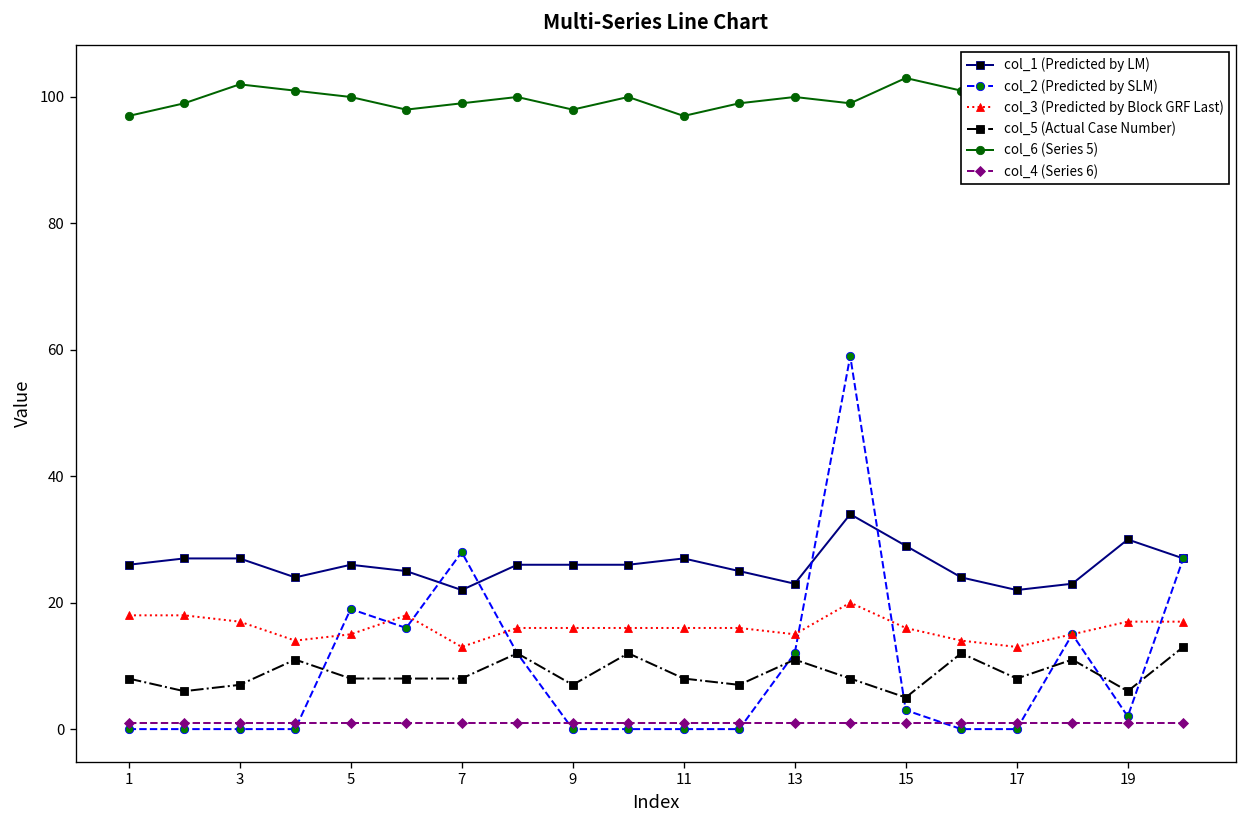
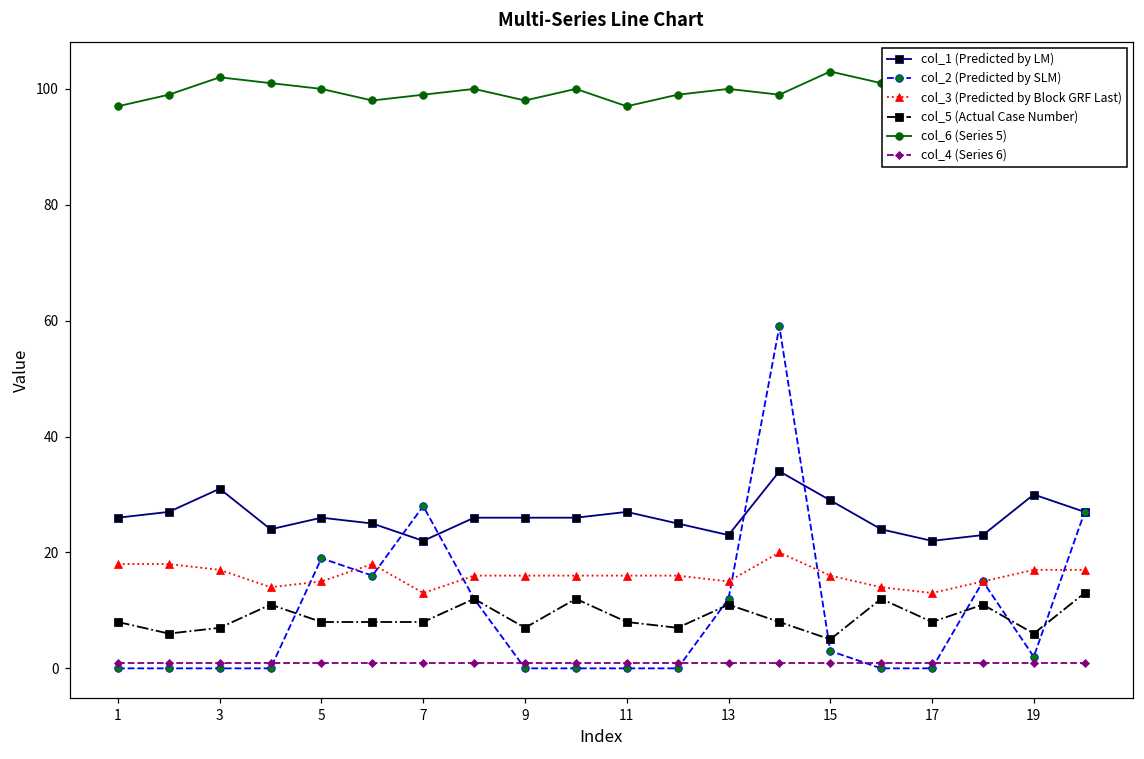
col_1 (Predicted by LM), 3: 27 -> 31
